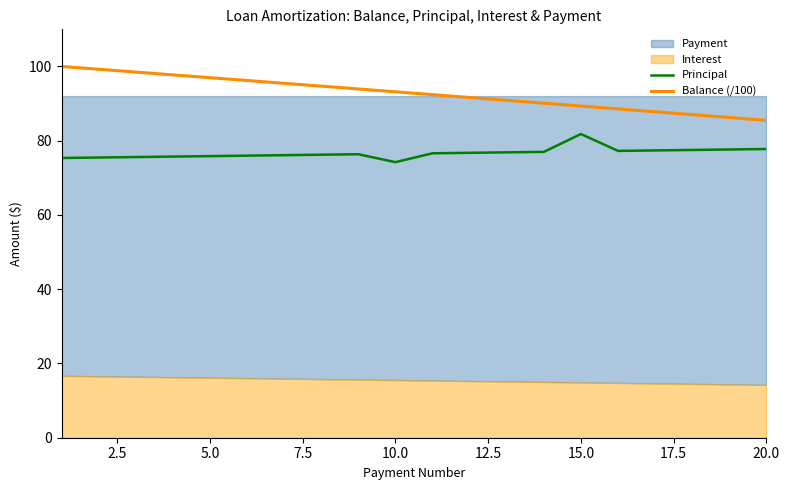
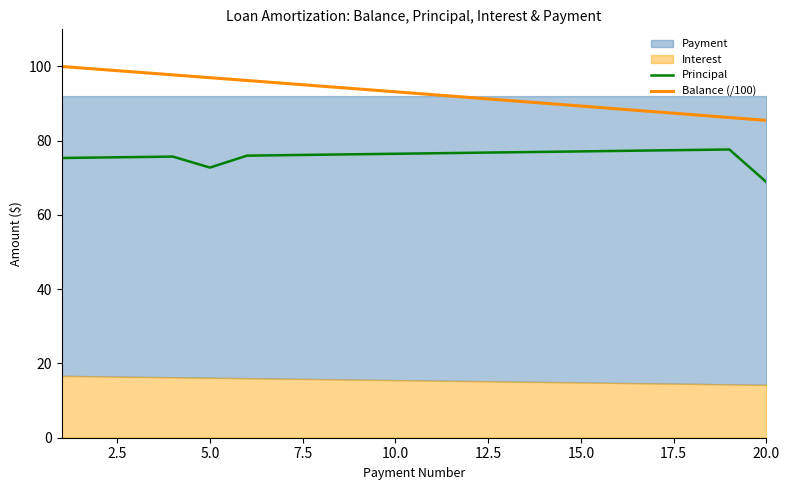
Principal, 5.0: 76 -> 73
Principal, 10.0: 74 -> 76
Principal, 15.0: 82 -> 77
Principal, 20.0: 78 -> 69
